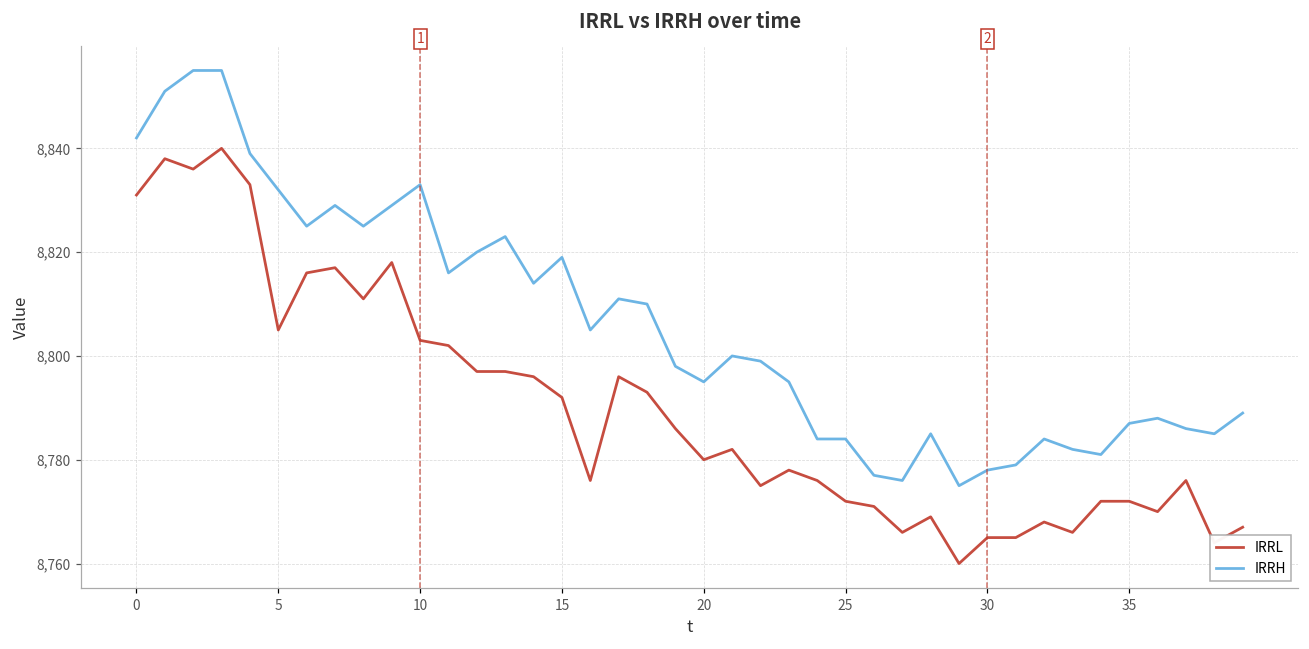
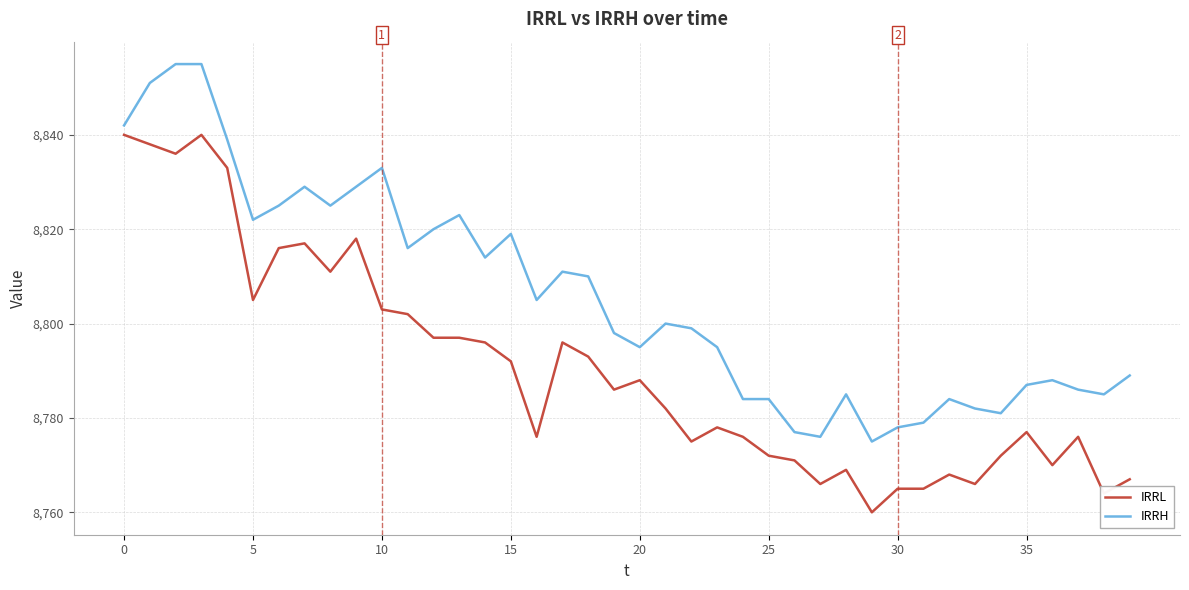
IRRL, 0: 8,831 -> 8,840
IRRH, 5: 8,832 -> 8,822
IRRL, 20: 8,780 -> 8,788
IRRL, 35: 8,772 -> 8,777
